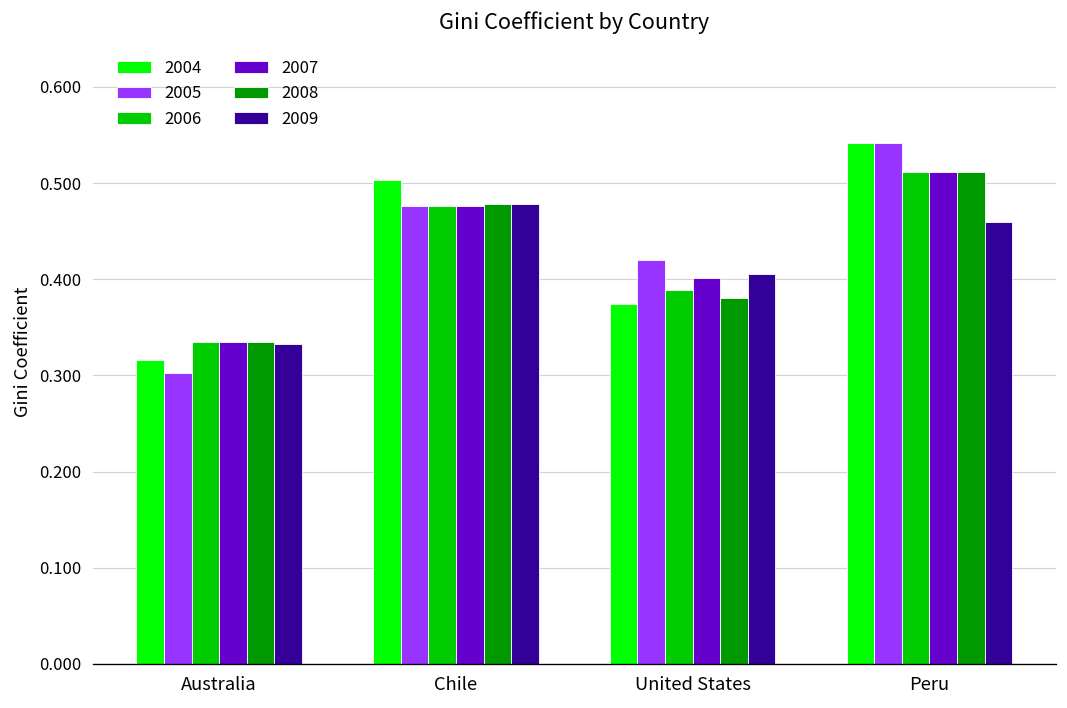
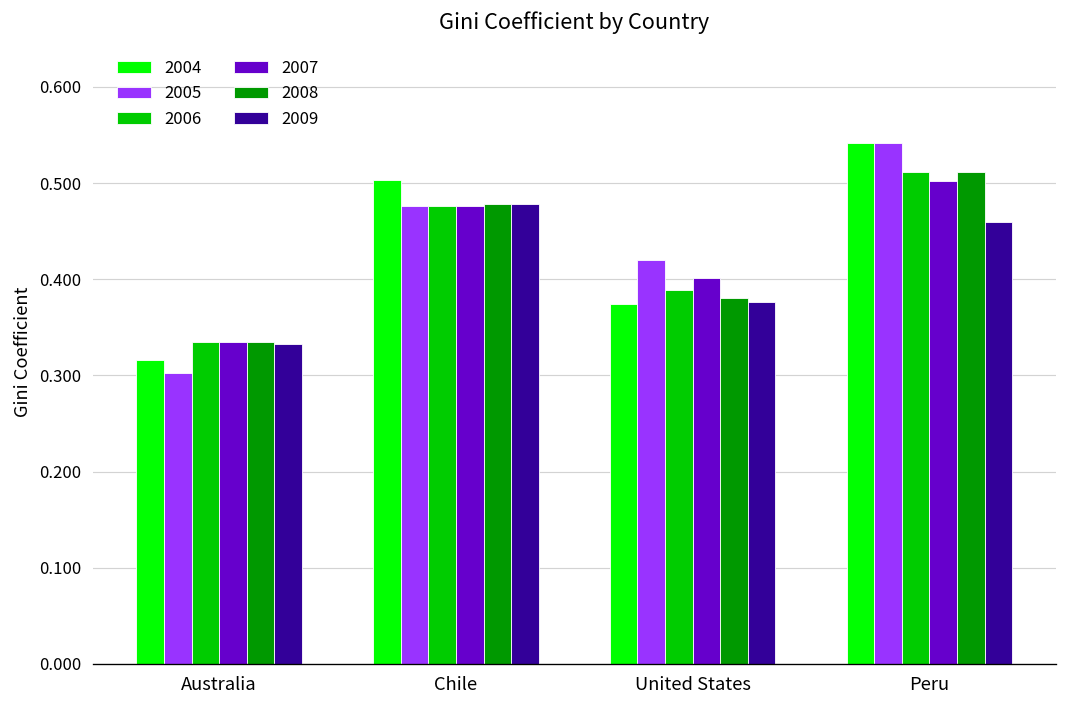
2009, United States: 0.41 -> 0.38
2007, Peru: 0.51 -> 0.50
